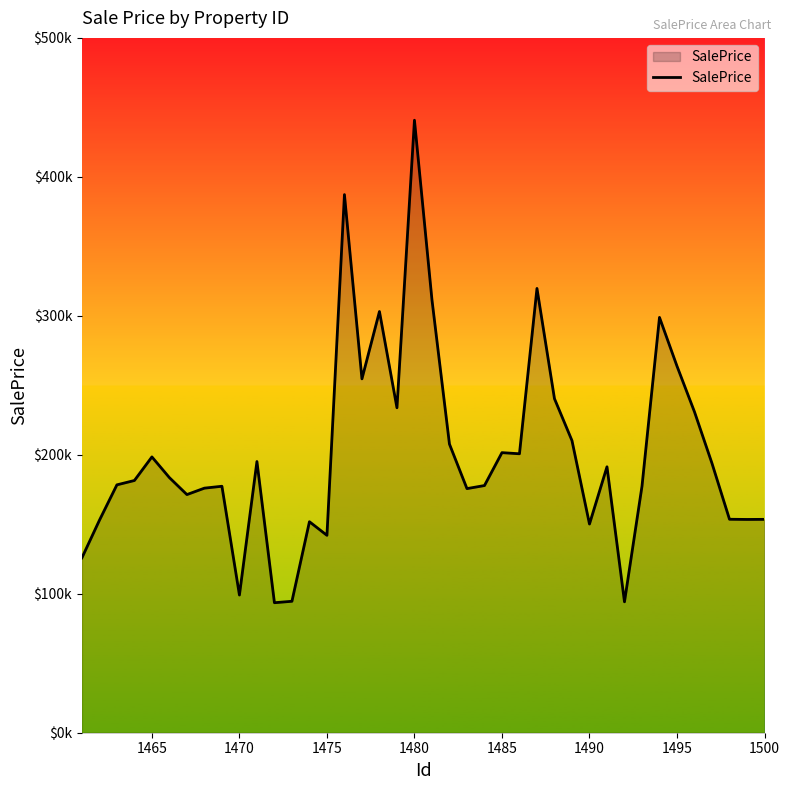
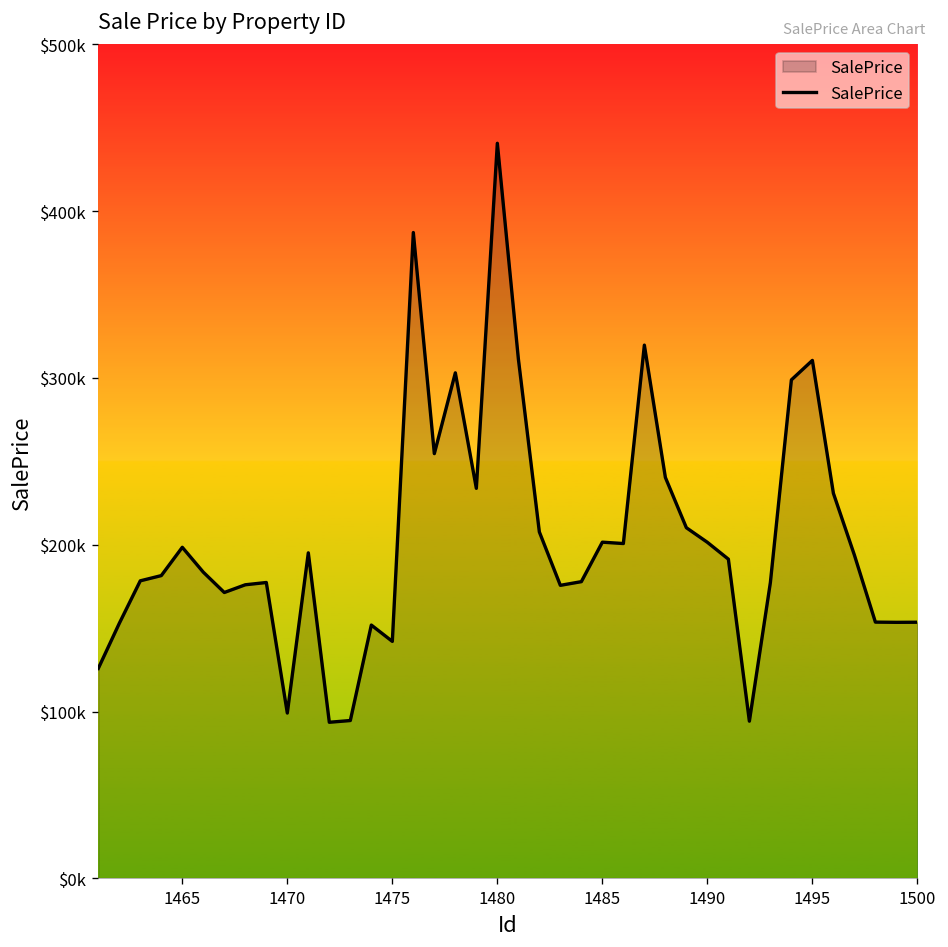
1490: $150000 -> $201000
1495: $264000 -> $311000
